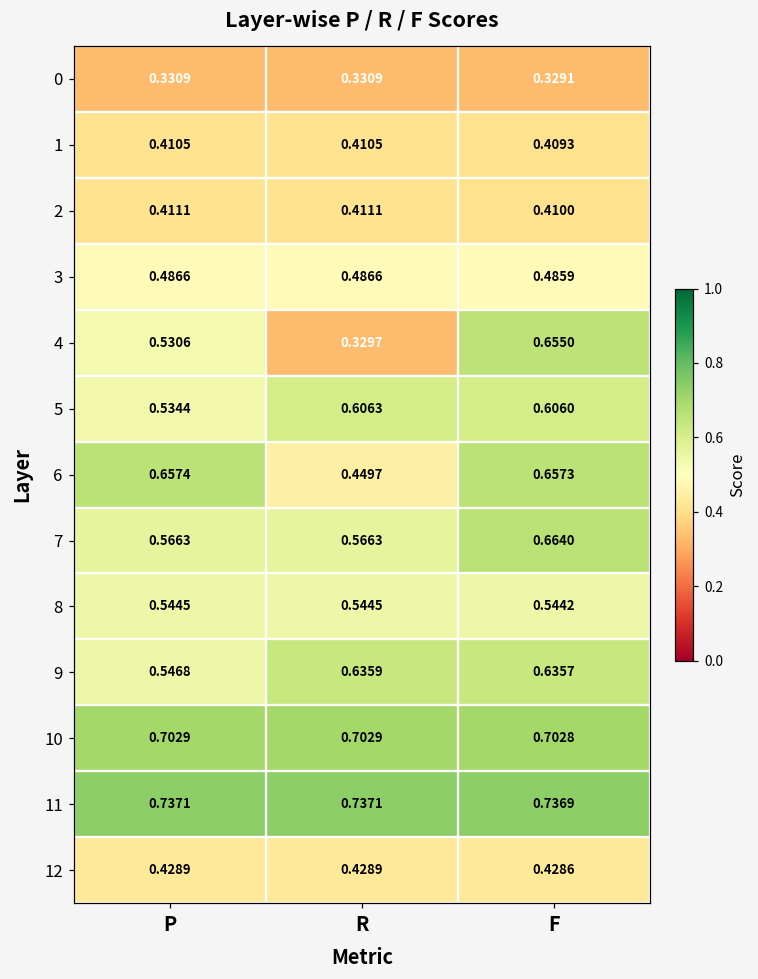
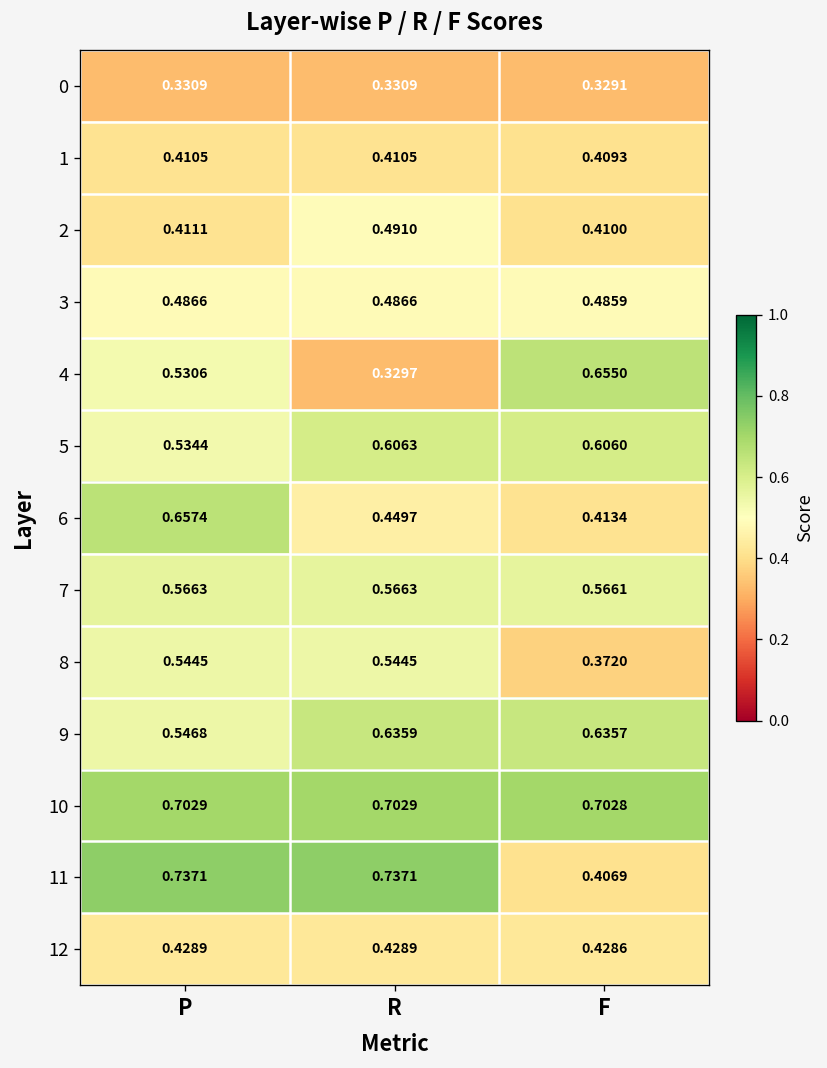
2, R: 0.4111 -> 0.4910
6, F: 0.6573 -> 0.4134
7, F: 0.6640 -> 0.5661
8, F: 0.5442 -> 0.3720
11, F: 0.7369 -> 0.4069
